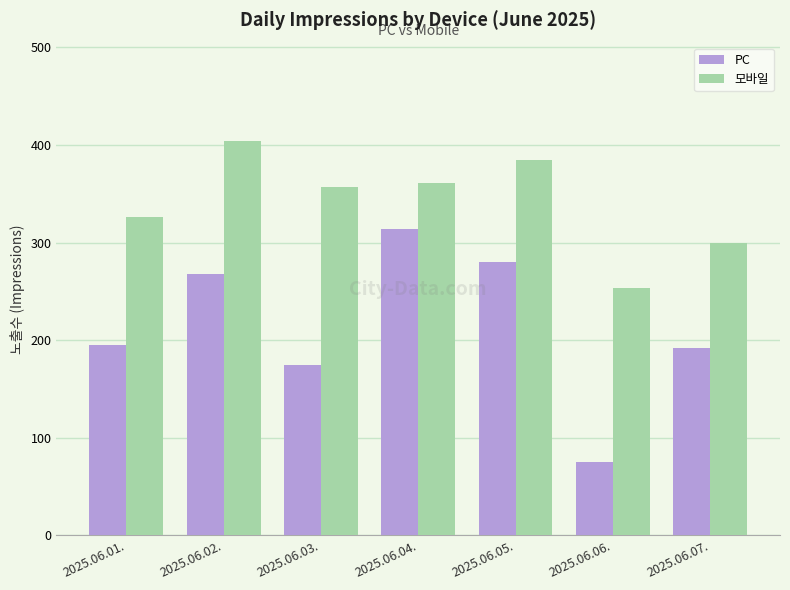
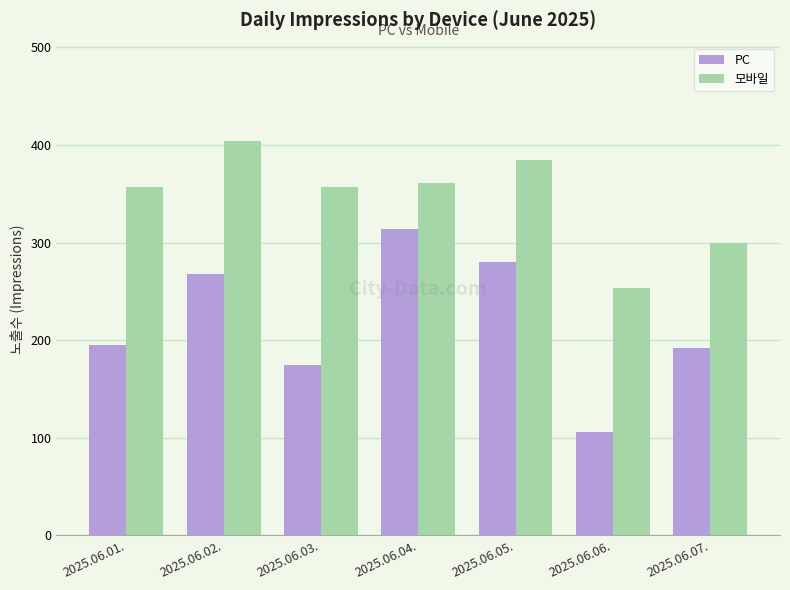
모바일, 2025.06.01.: 330 -> 360
PC, 2025.06.06.: 80 -> 110
